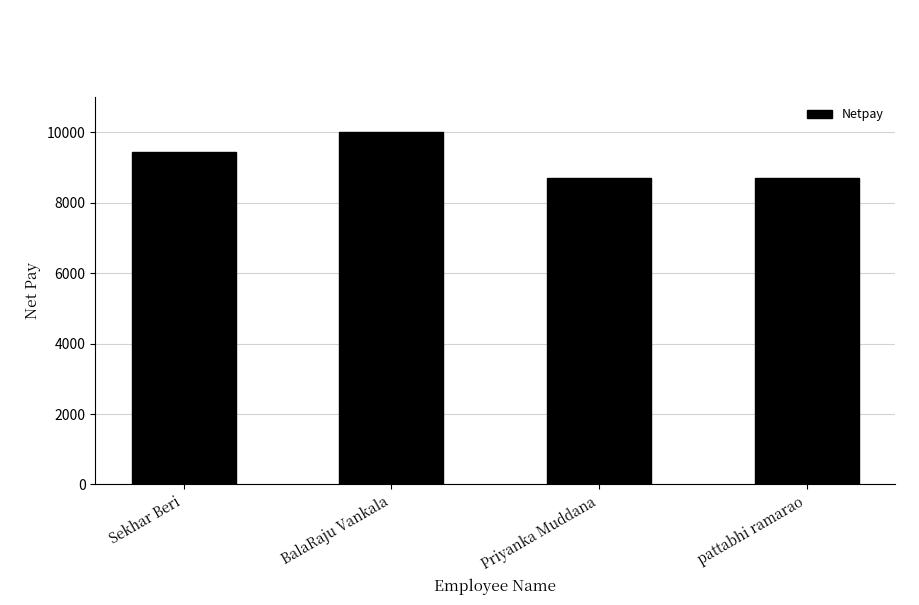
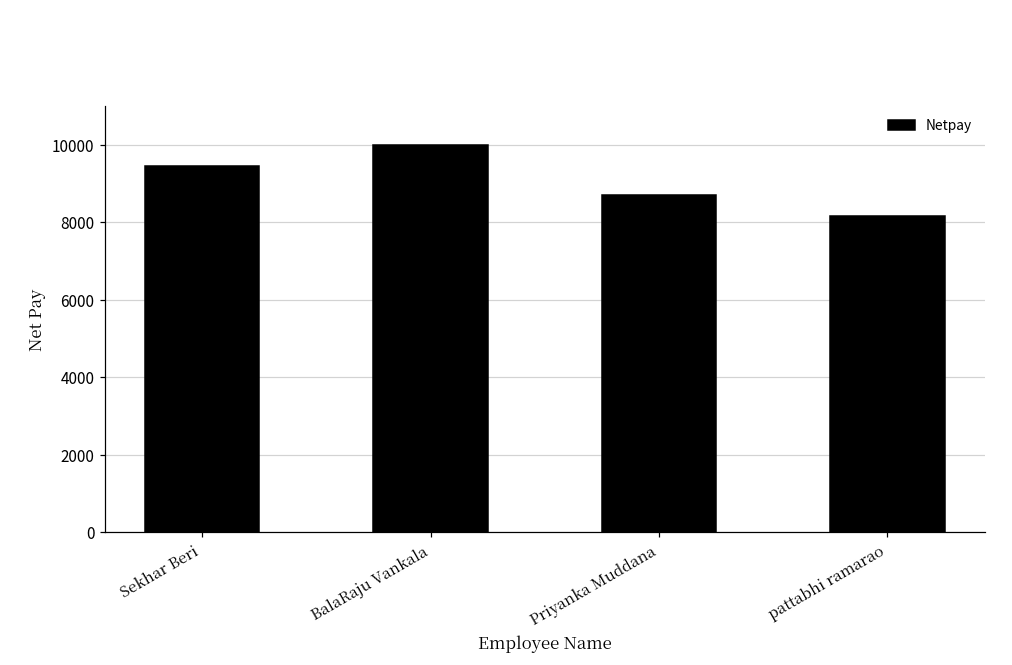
pattabhi ramarao: 8700 -> 8200
